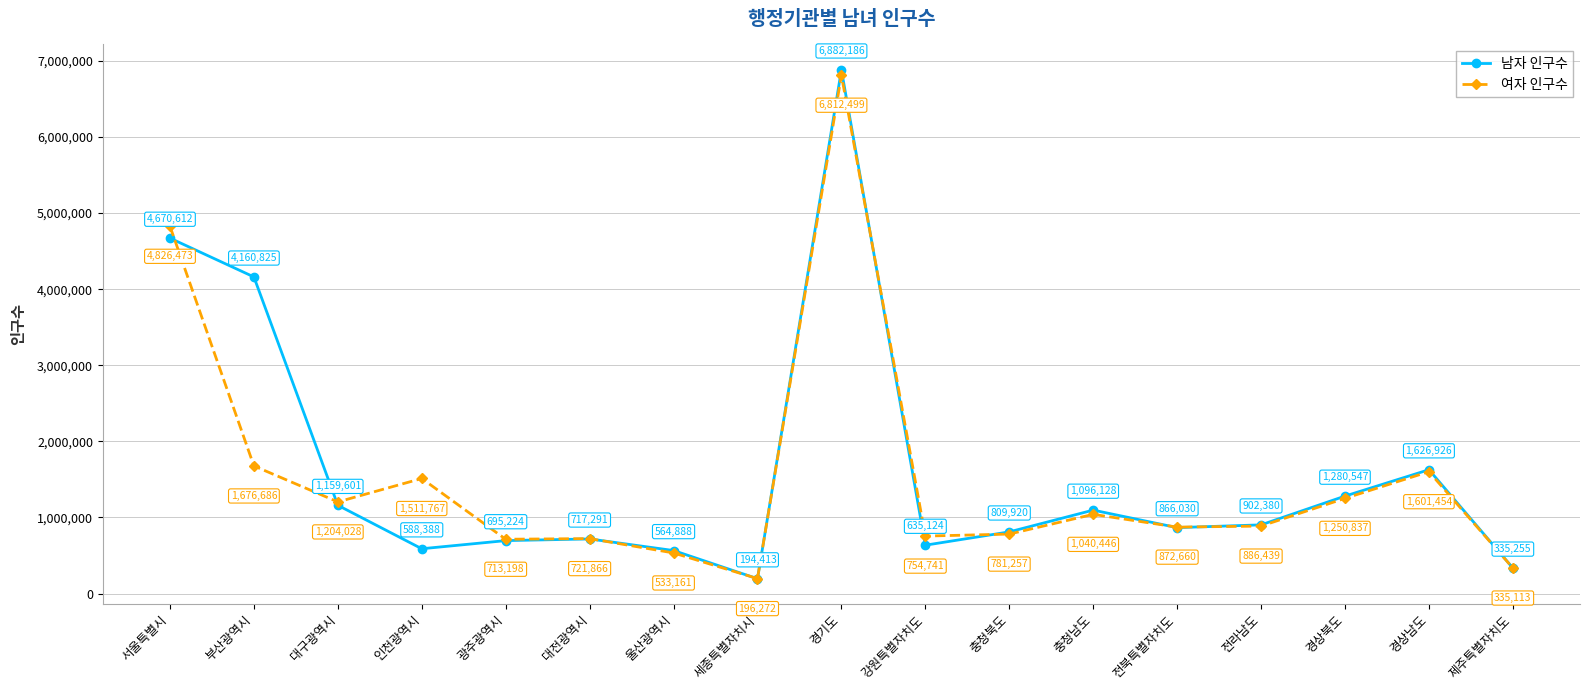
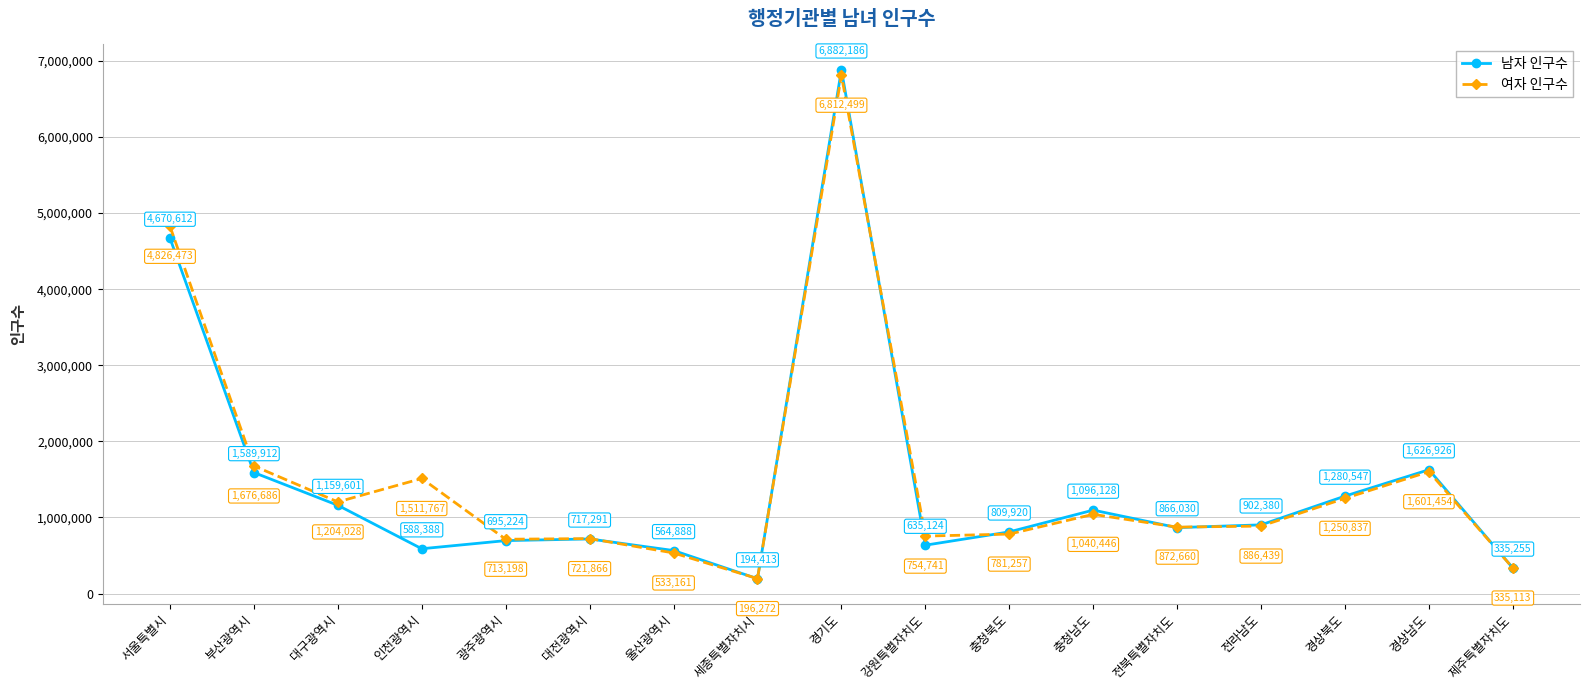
남자 인구수, 부산광역시: 4,160,825 -> 1,589,912
